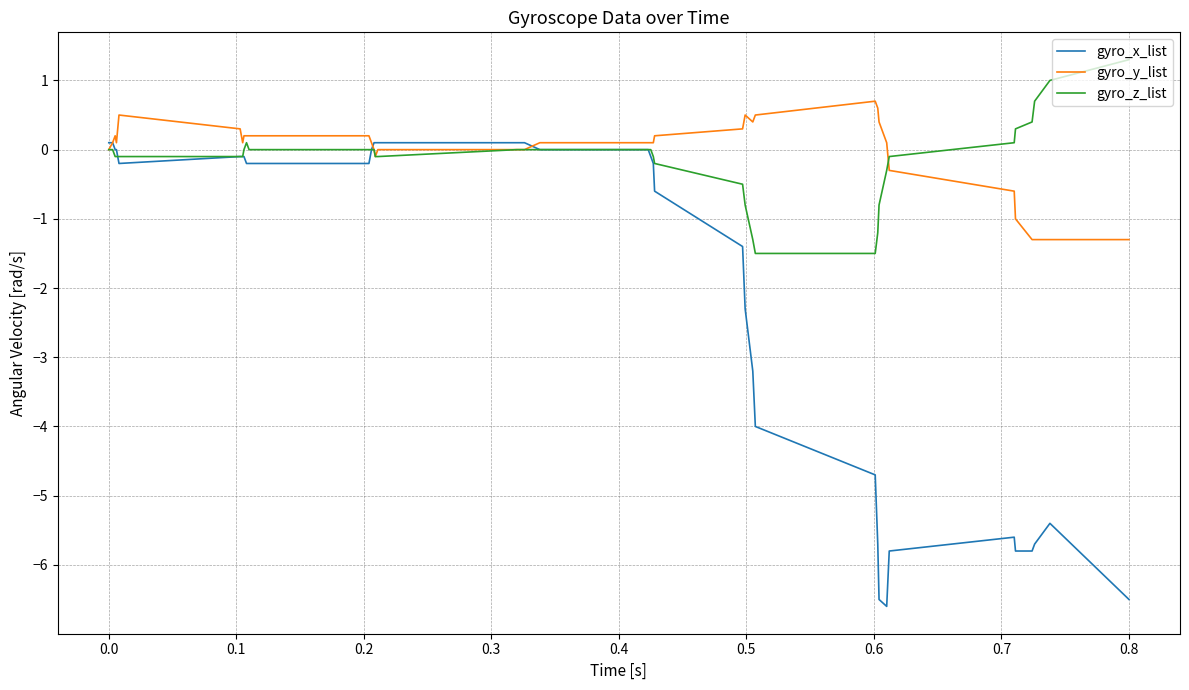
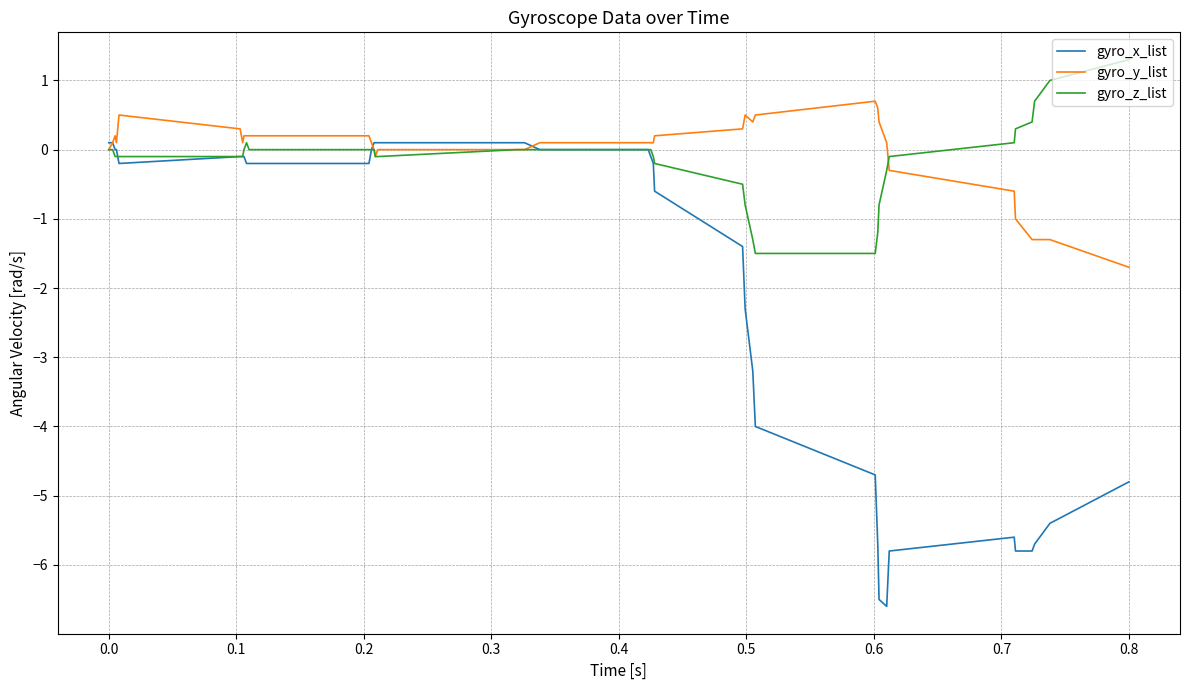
gyro_x_list, 0.8: -6.5 -> -4.8
gyro_y_list, 0.8: -1.3 -> -1.7
